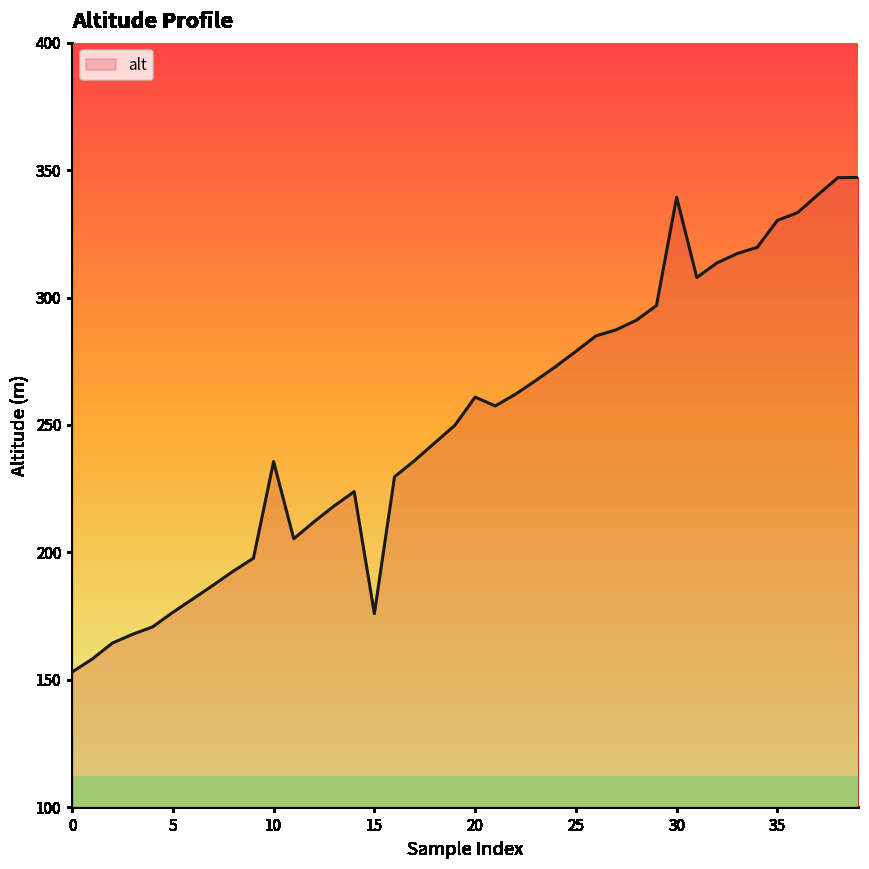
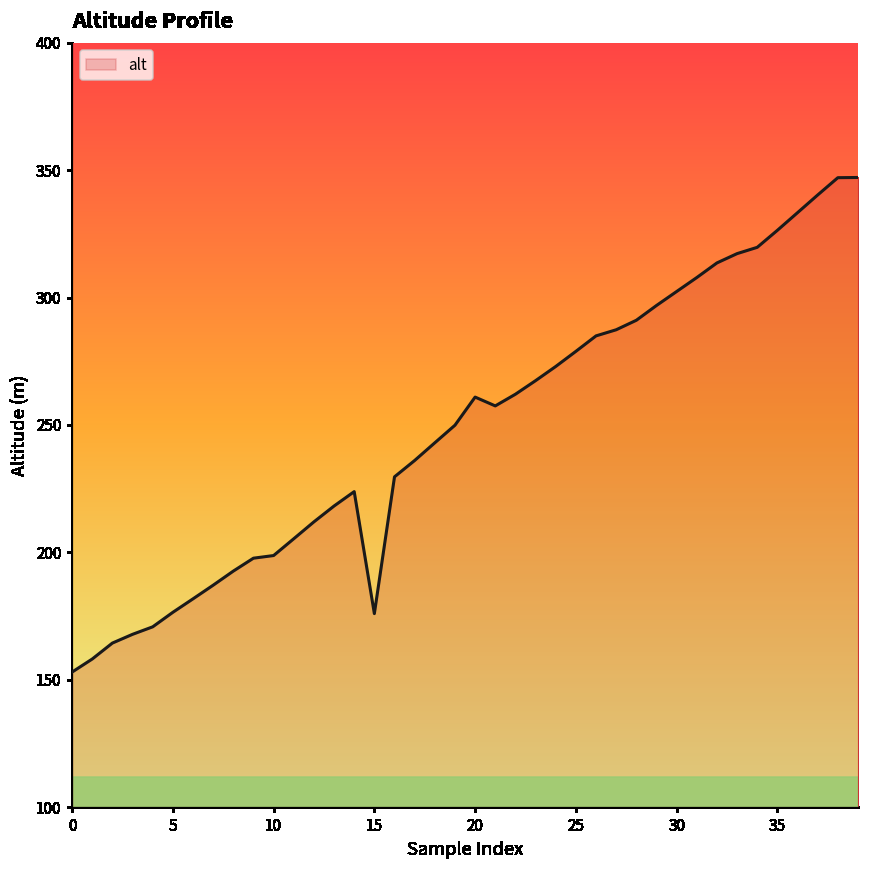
10: 236 -> 199
30: 339 -> 302
35: 330 -> 326
